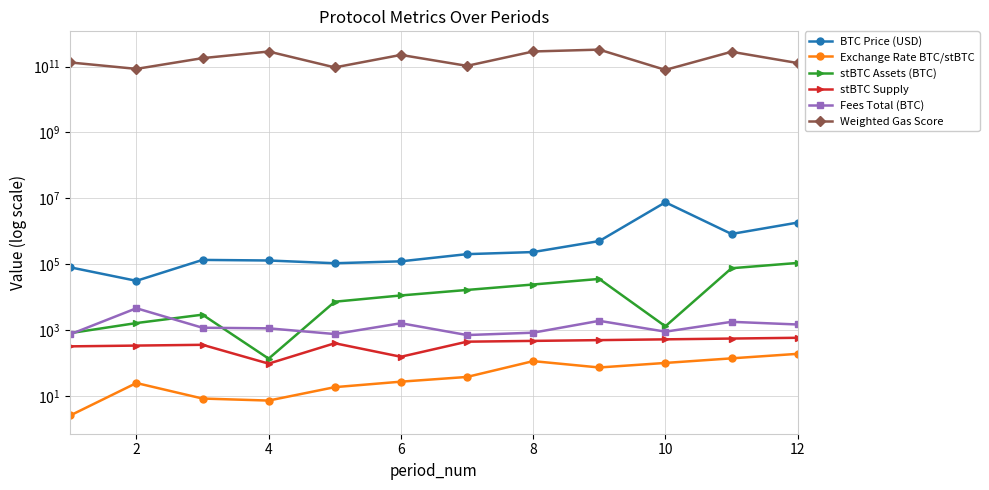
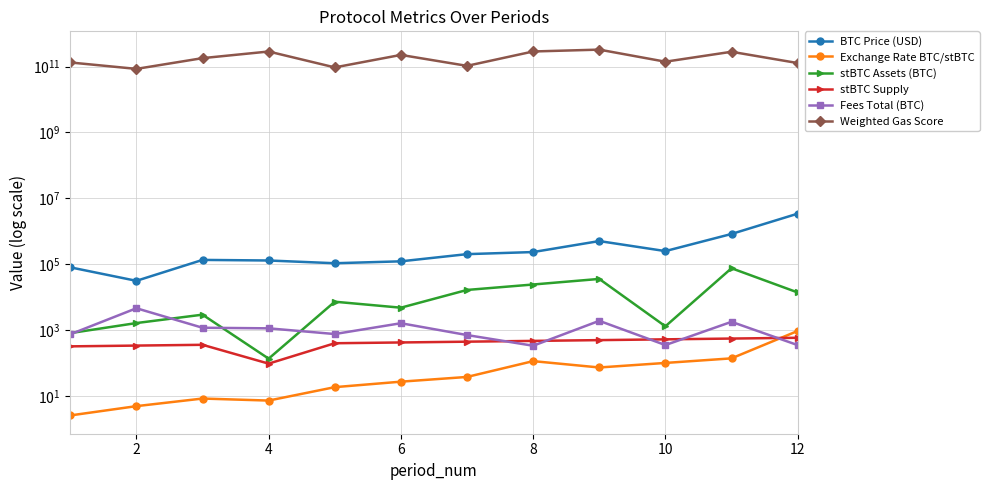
Exchange Rate BTC/stBTC, 2: 20 -> 5
stBTC Assets (BTC), 6: 11000 -> 5000
stBTC Supply, 6: 200 -> 400
Fees Total (BTC), 8: 800 -> 300
BTC Price (USD), 10: 8000000 -> 200000
Fees Total (BTC), 10: 900 -> 300
Weighted Gas Score, 10: 80000000000 -> 140000000000
BTC Price (USD), 12: 2000000 -> 3000000
Exchange Rate BTC/stBTC, 12: 200 -> 900
stBTC Assets (BTC), 12: 110000 -> 14000
Fees Total (BTC), 12: 1000 -> 300
